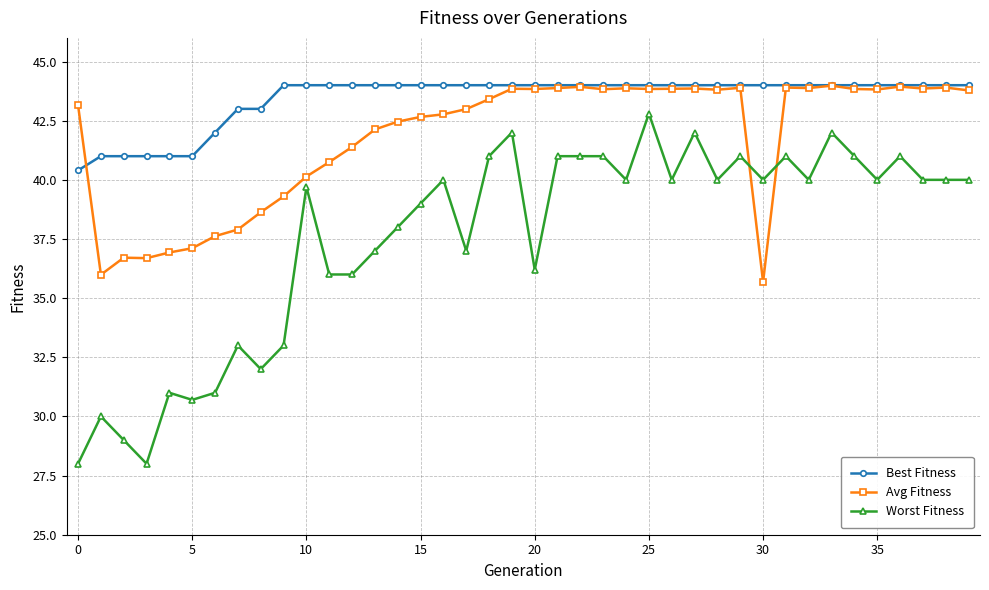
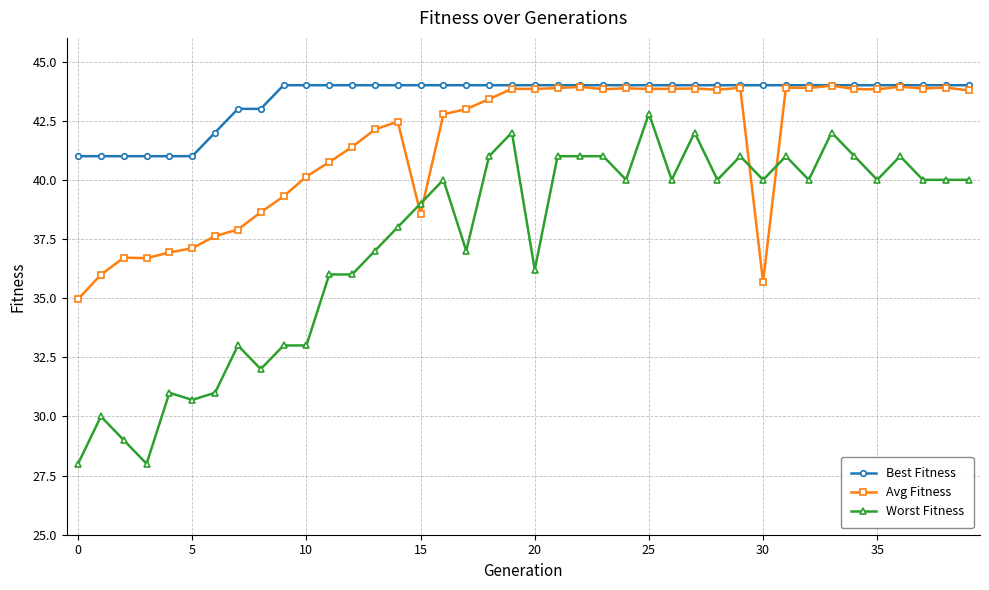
Best Fitness, 0: 40.4 -> 41.0
Avg Fitness, 0: 43.2 -> 35.0
Worst Fitness, 10: 39.7 -> 33.0
Avg Fitness, 15: 42.7 -> 38.6
